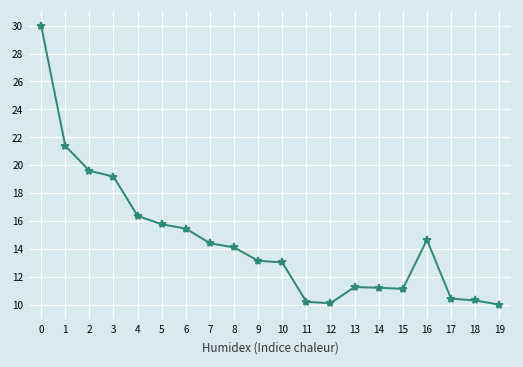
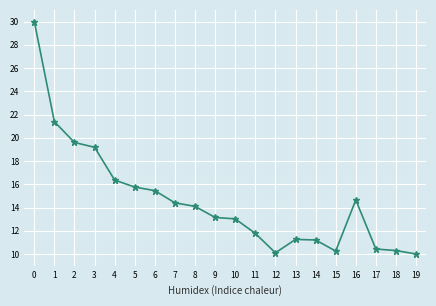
11: 10.2 -> 11.8
15: 11.1 -> 10.3
